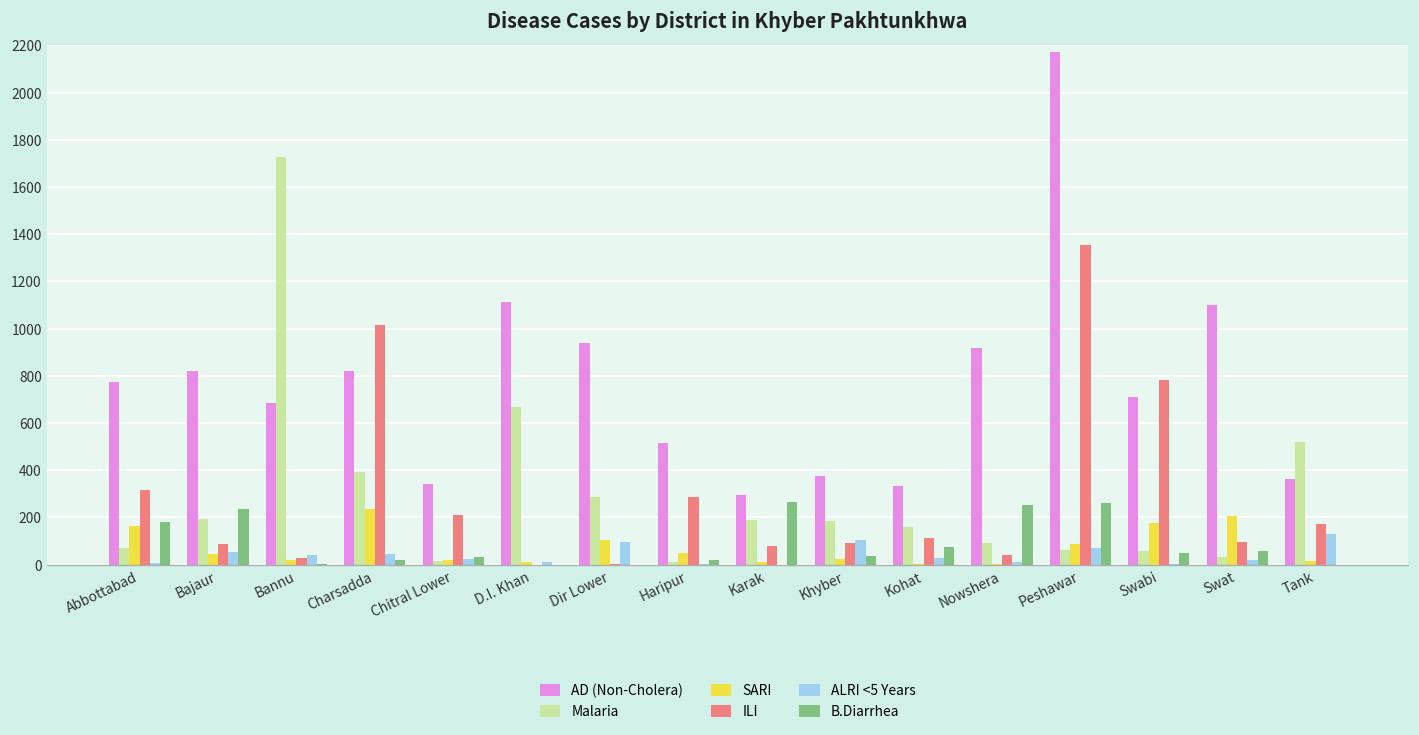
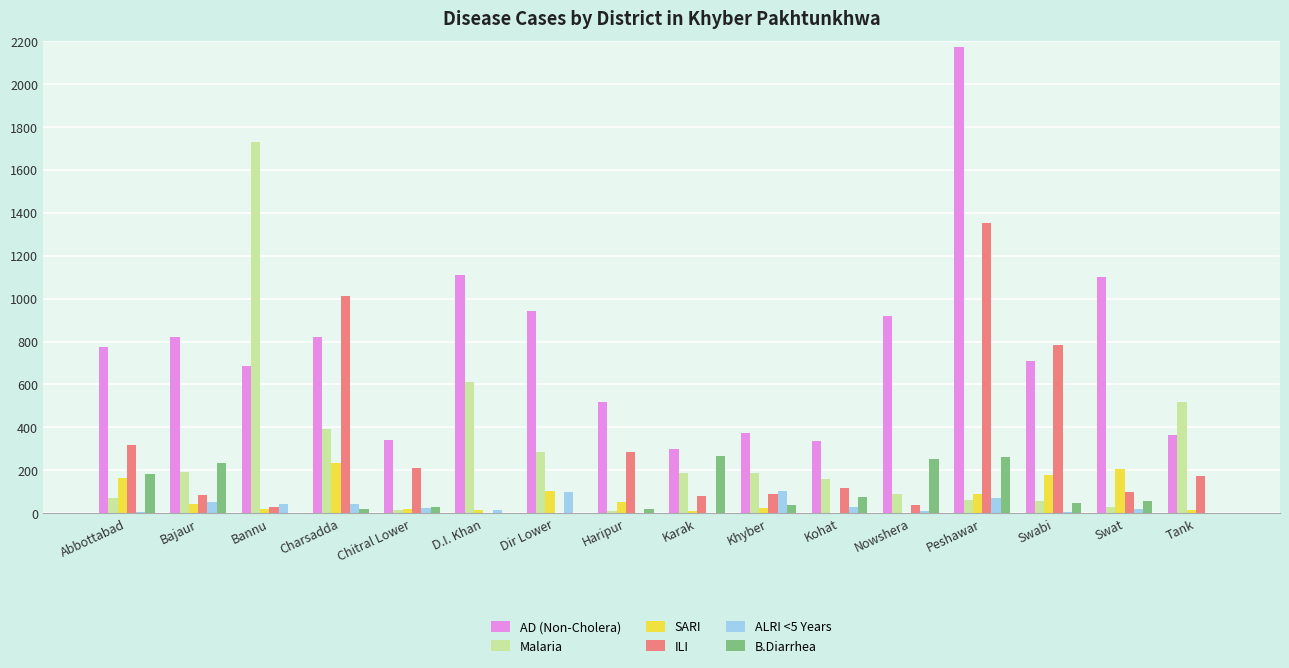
Malaria, D.I. Khan: 670 -> 610
ALRI <5 Years, Tank: 130 -> 0
